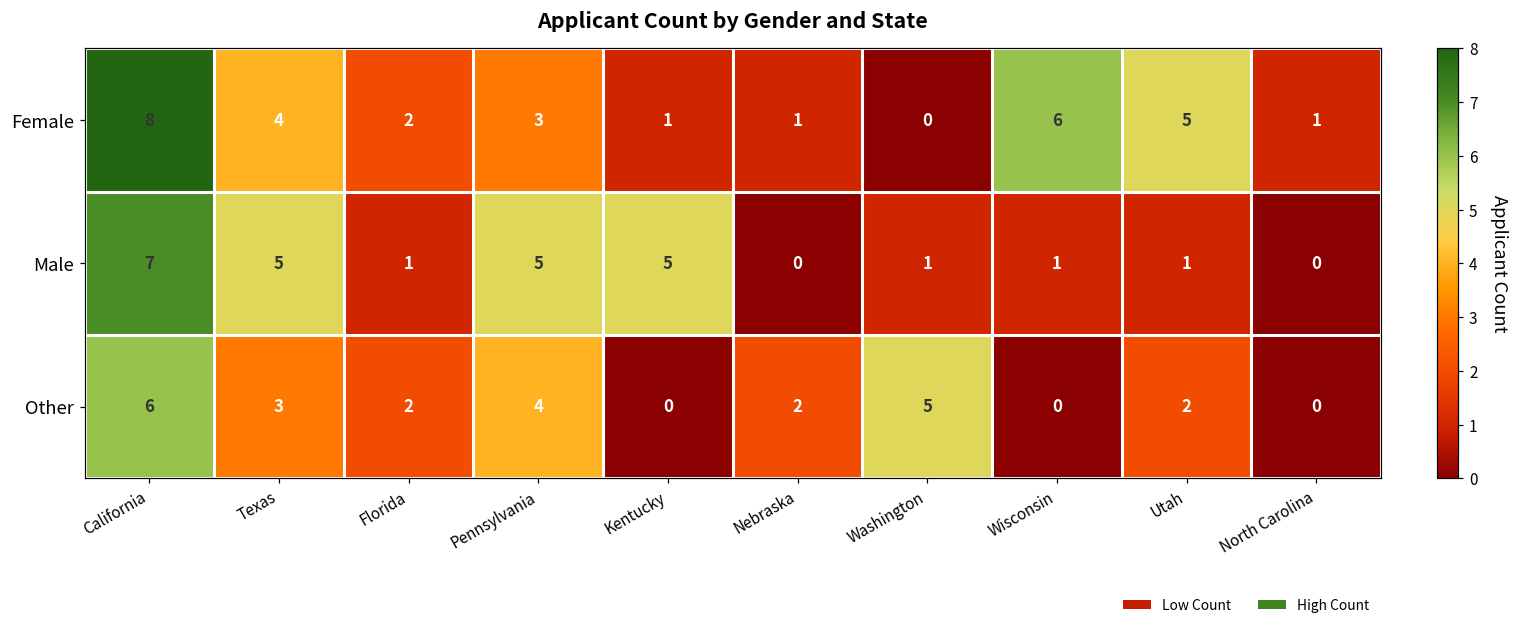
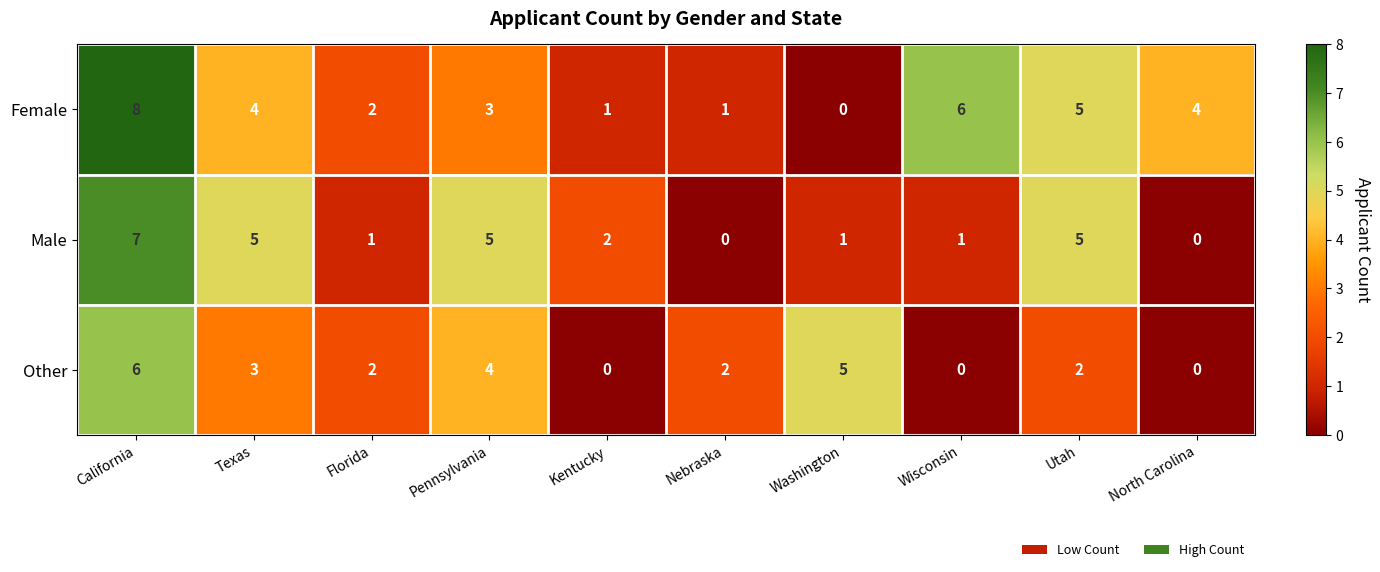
Female, North Carolina: 1 -> 4
Male, Kentucky: 5 -> 2
Male, Utah: 1 -> 5
